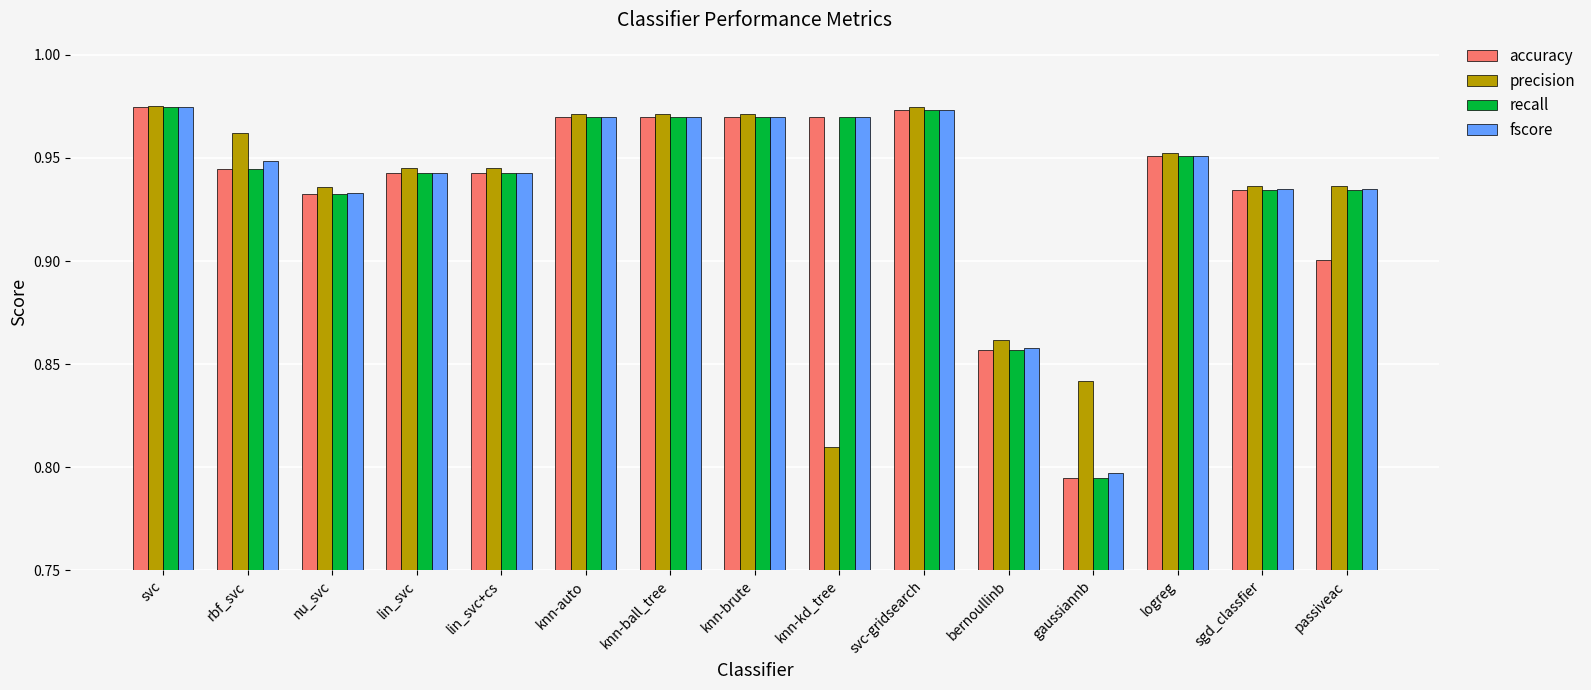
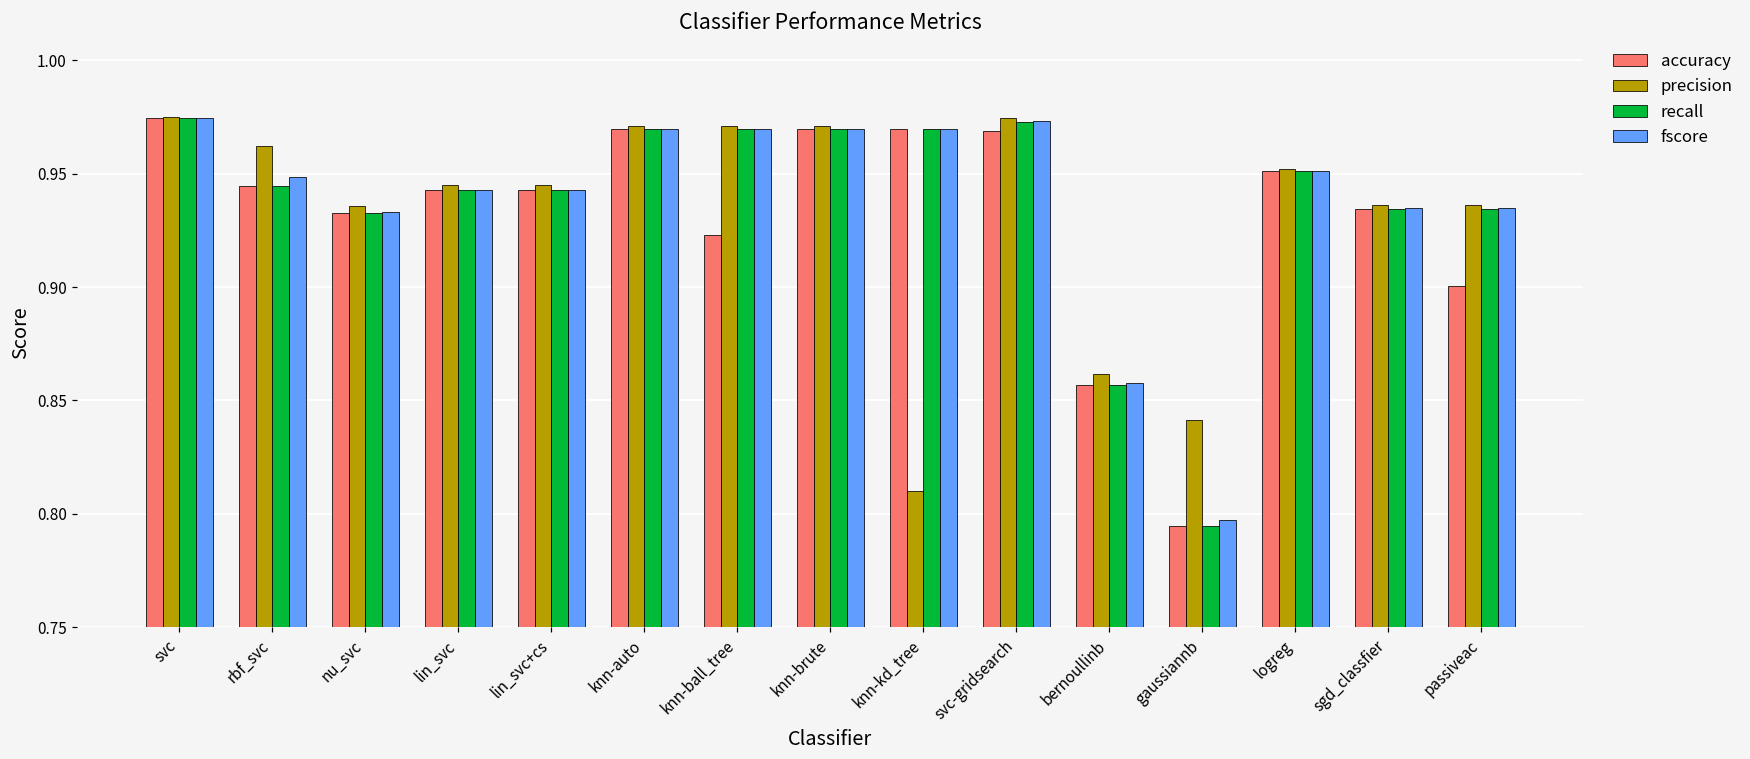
accuracy, knn-ball_tree: 0.970 -> 0.923
accuracy, svc-gridsearch: 0.973 -> 0.969
